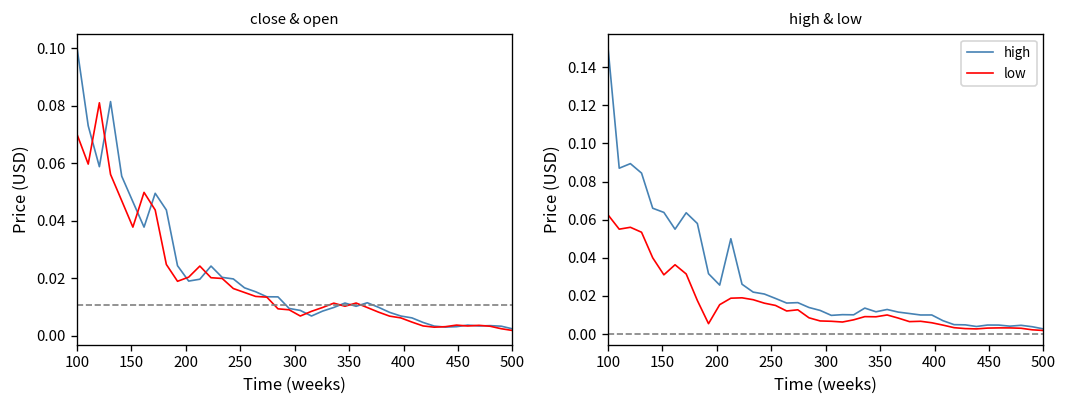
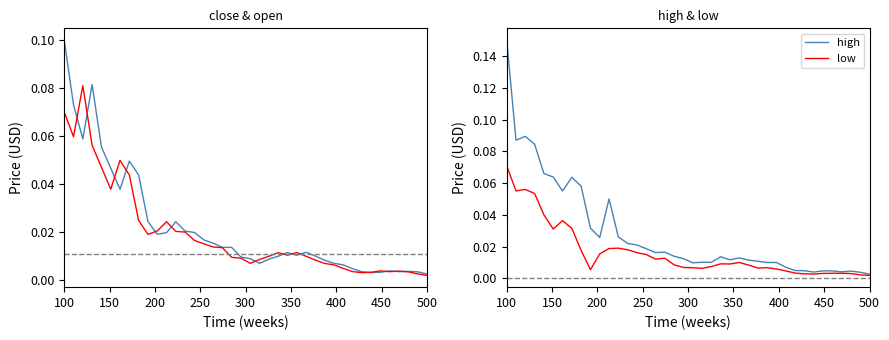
high & low, low, 100: 0.063 -> 0.071
